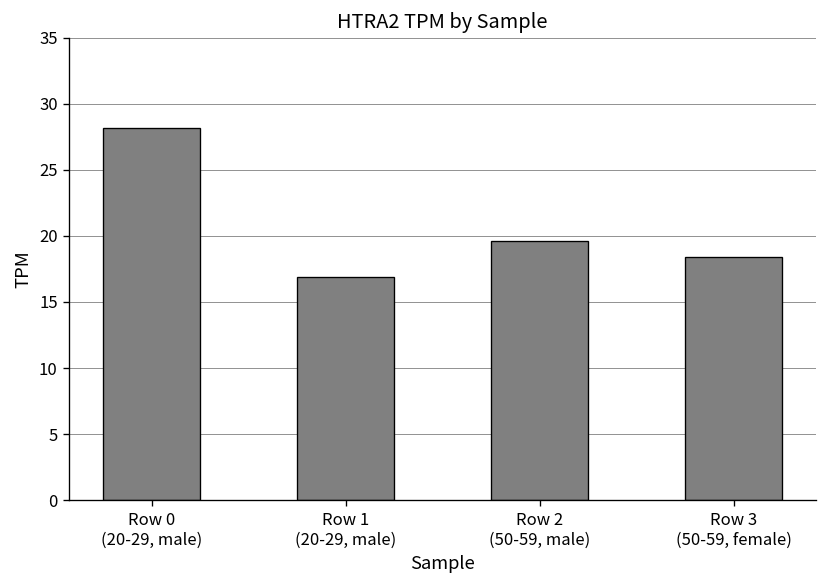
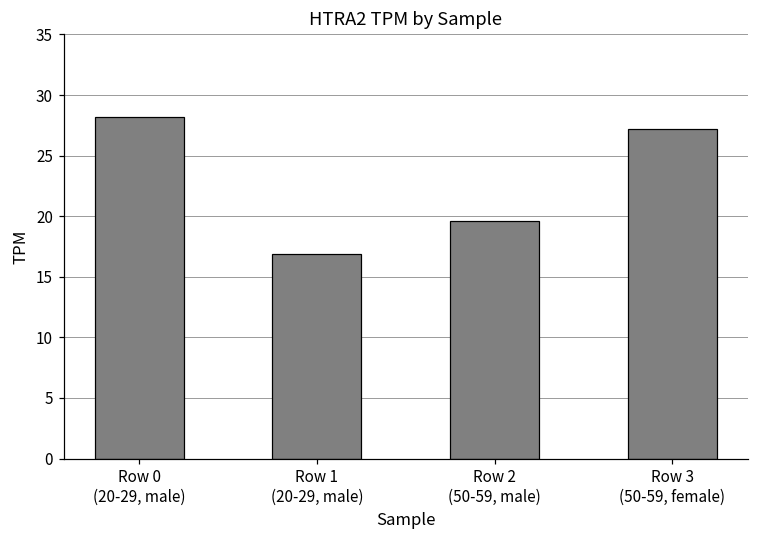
Row 3 (50-59, female): 18.4 -> 27.2
